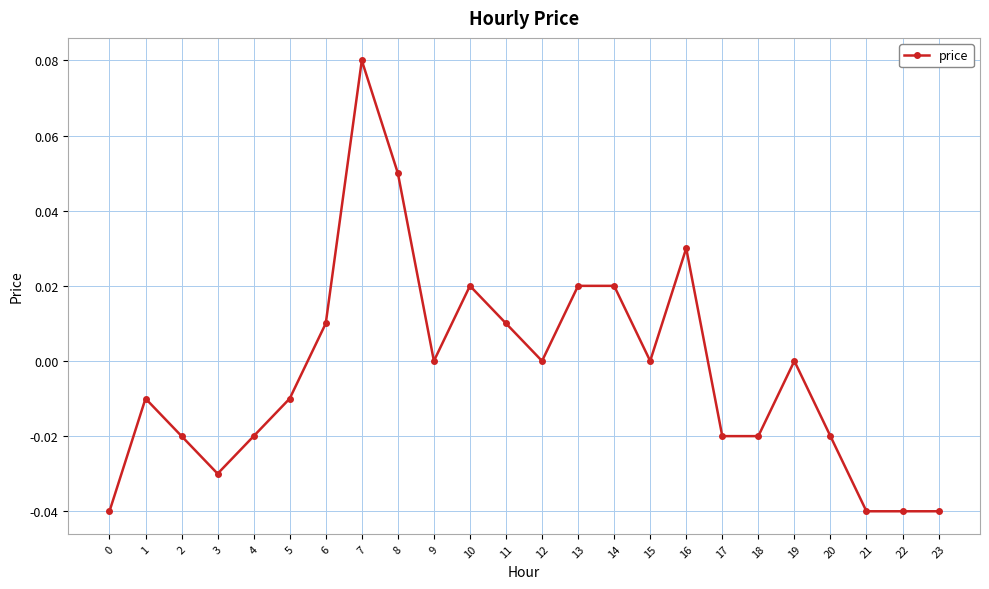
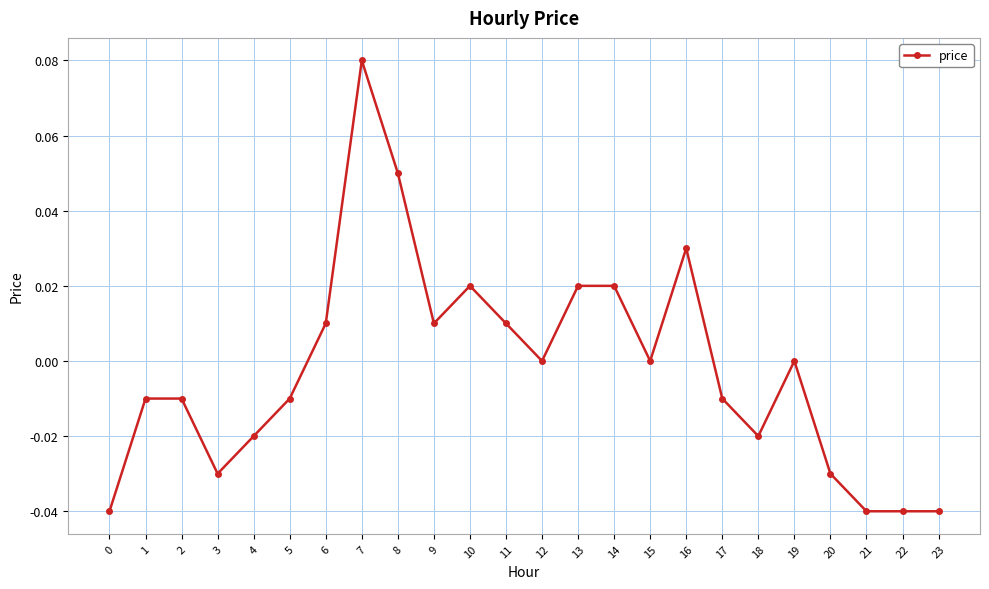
2: -0.02 -> -0.01
9: 0.00 -> 0.01
17: -0.02 -> -0.01
20: -0.02 -> -0.03
